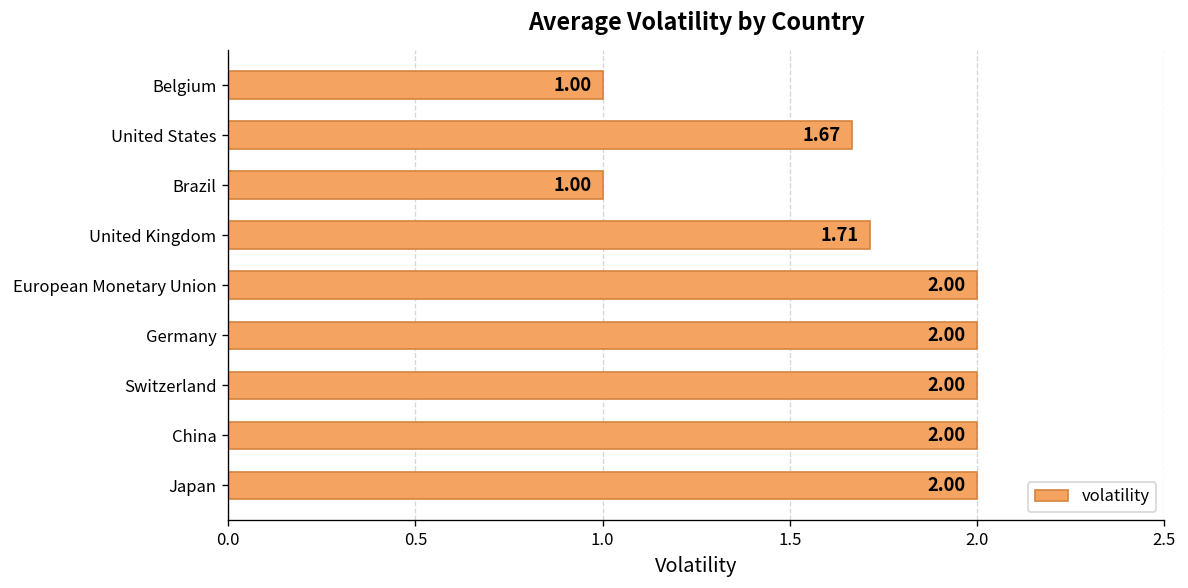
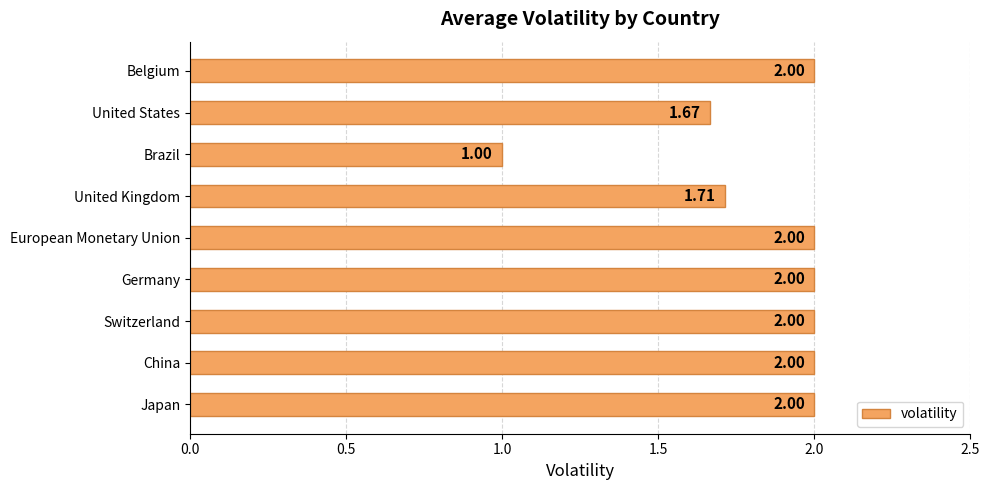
Belgium: 1.00 -> 2.00
